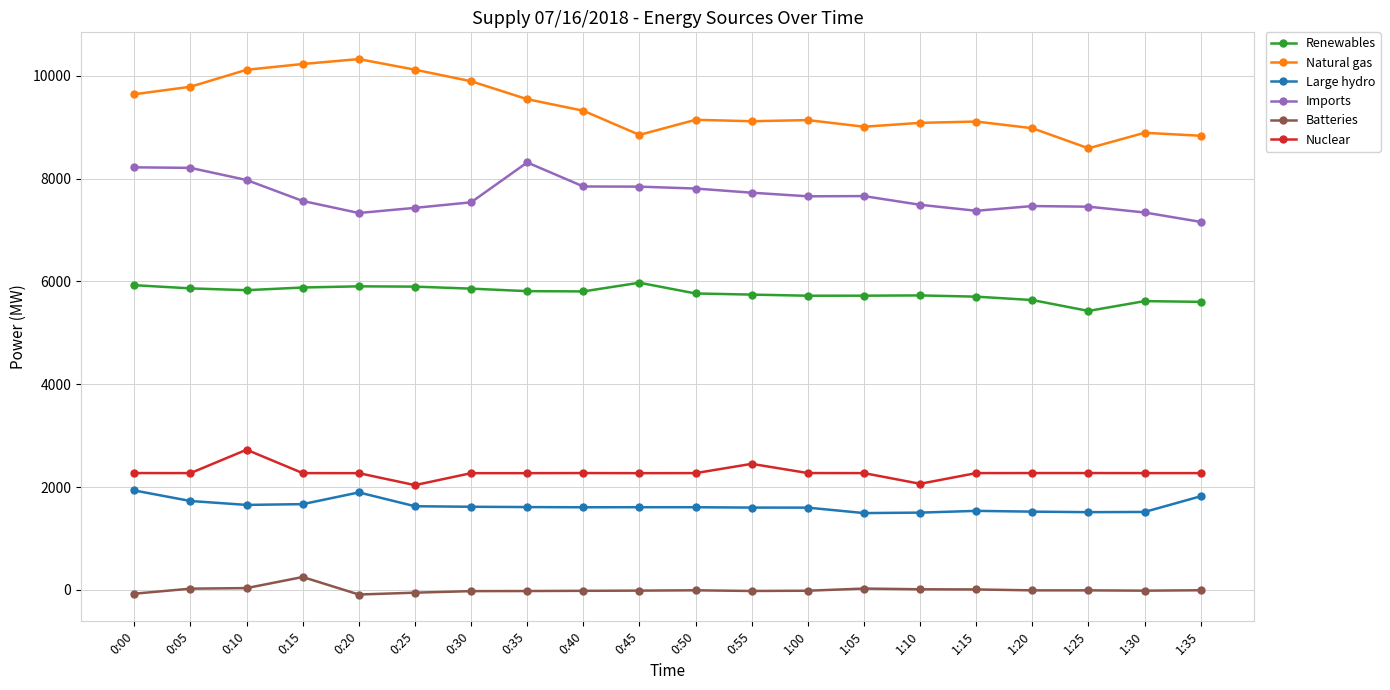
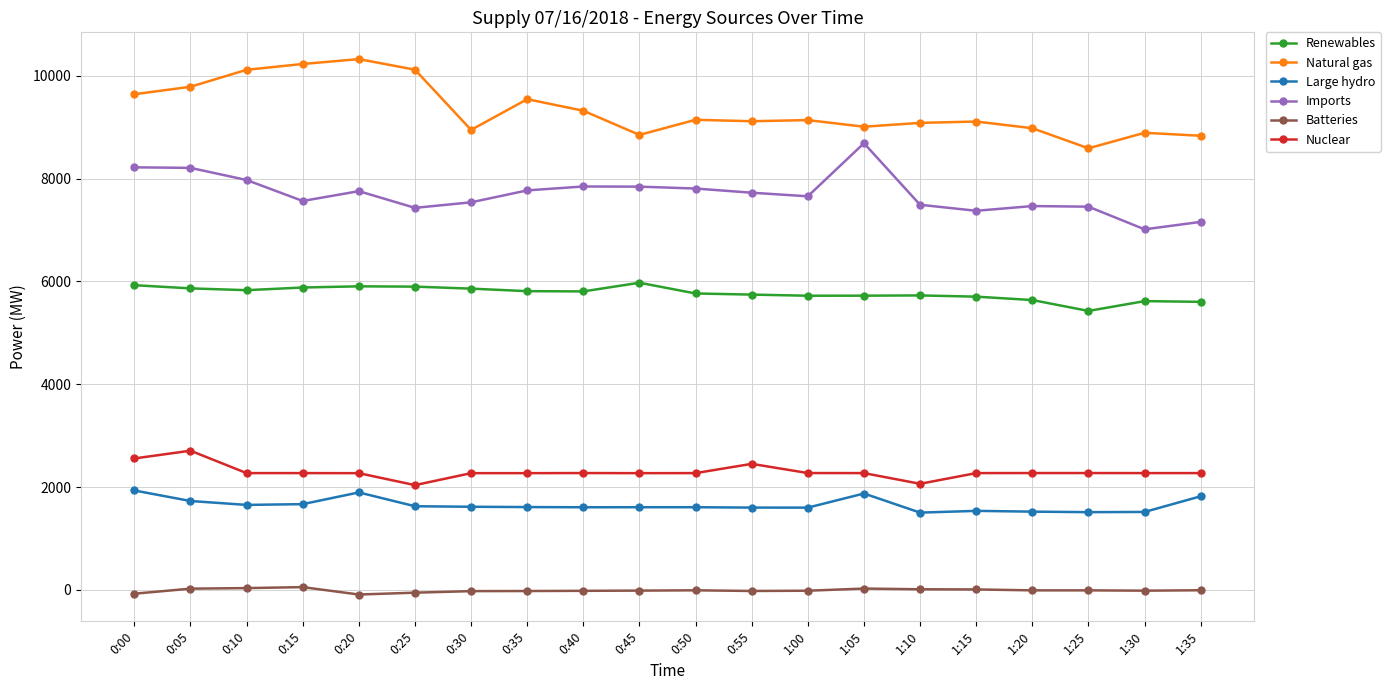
Nuclear, 0:00: 2300 -> 2600
Nuclear, 0:05: 2300 -> 2700
Nuclear, 0:10: 2700 -> 2300
Batteries, 0:15: 200 -> 100
Imports, 0:20: 7300 -> 7800
Natural gas, 0:30: 9900 -> 9000
Imports, 0:35: 8300 -> 7800
Large hydro, 1:05: 1500 -> 1900
Imports, 1:05: 7700 -> 8700
Imports, 1:30: 7300 -> 7000
